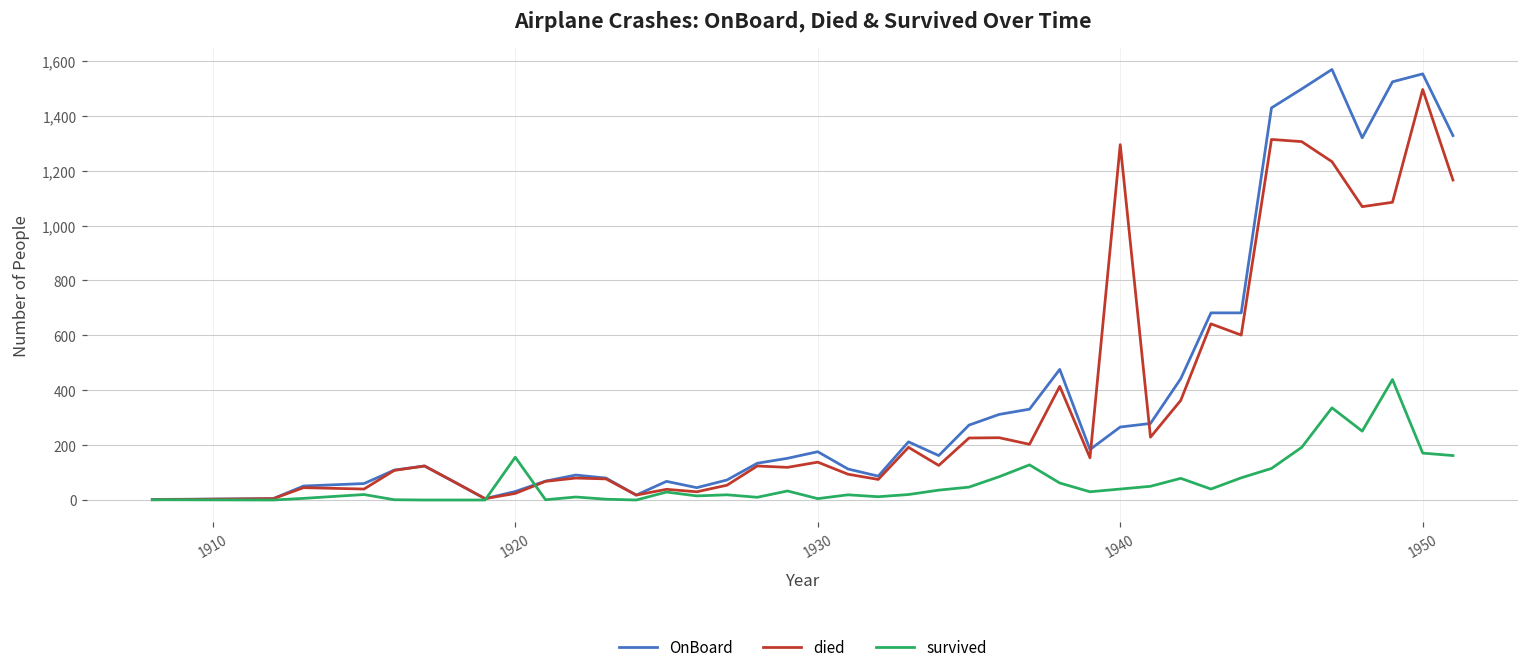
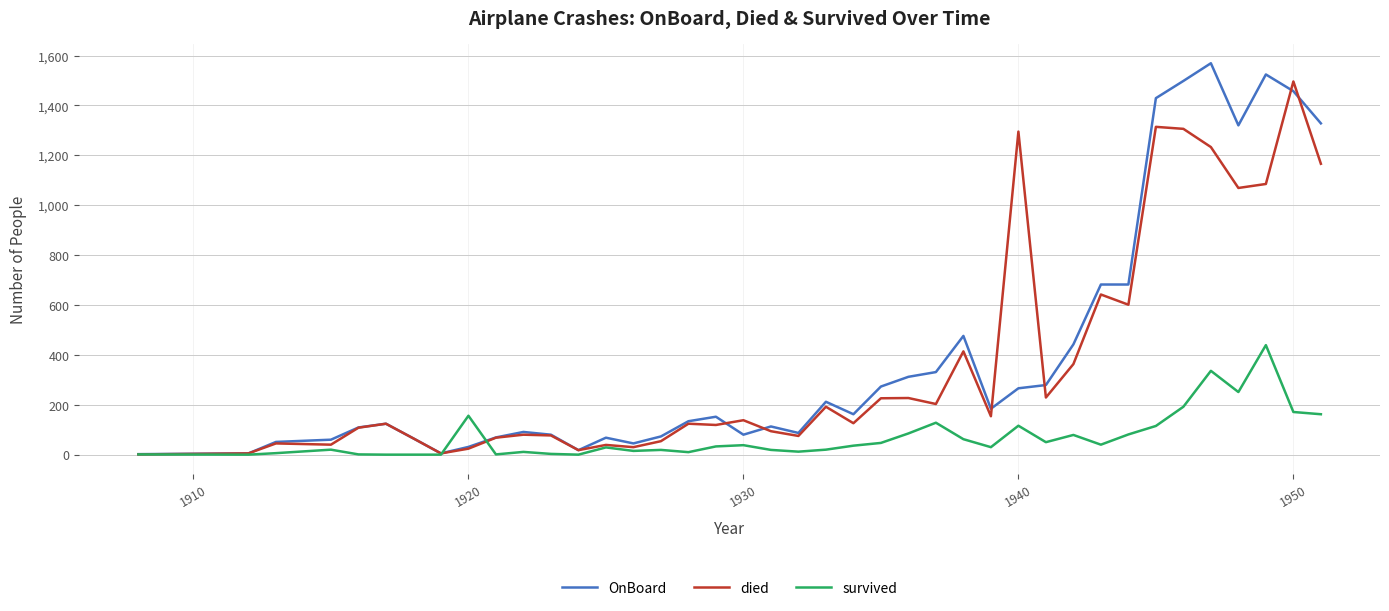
OnBoard, 1930: 180 -> 80
survived, 1930: 10 -> 40
survived, 1940: 40 -> 120
OnBoard, 1950: 1,550 -> 1,460
